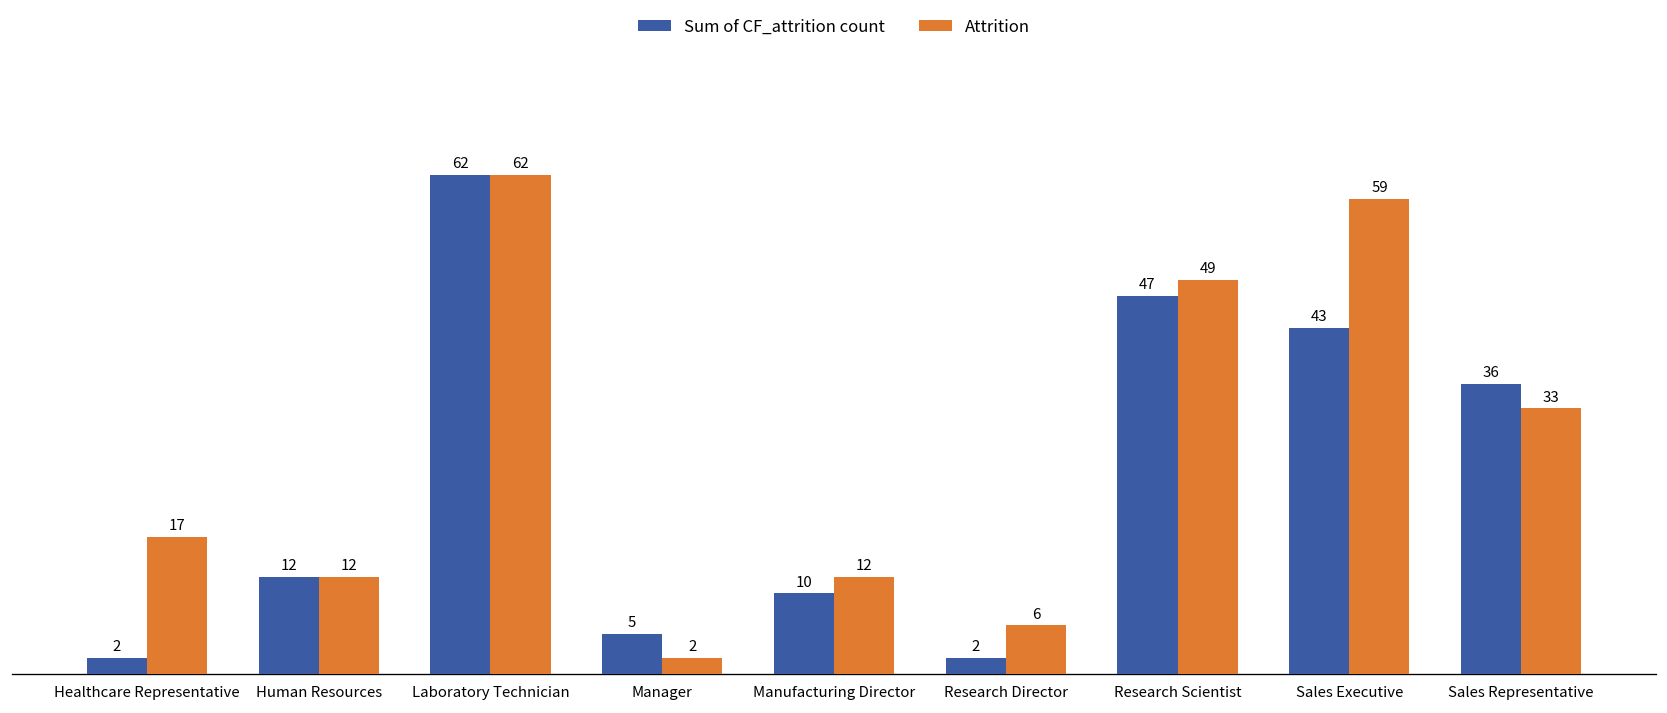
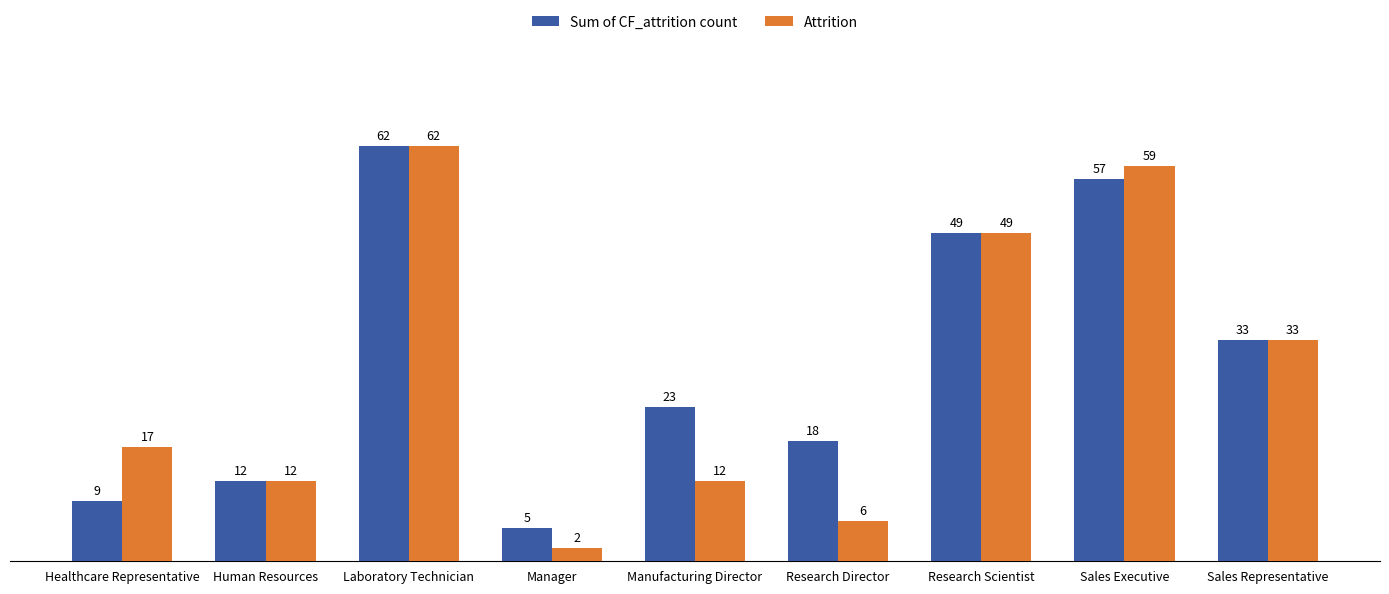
Sum of CF_attrition count, Healthcare Representative: 2 -> 9
Sum of CF_attrition count, Manufacturing Director: 10 -> 23
Sum of CF_attrition count, Research Director: 2 -> 18
Sum of CF_attrition count, Research Scientist: 47 -> 49
Sum of CF_attrition count, Sales Executive: 43 -> 57
Sum of CF_attrition count, Sales Representative: 36 -> 33
